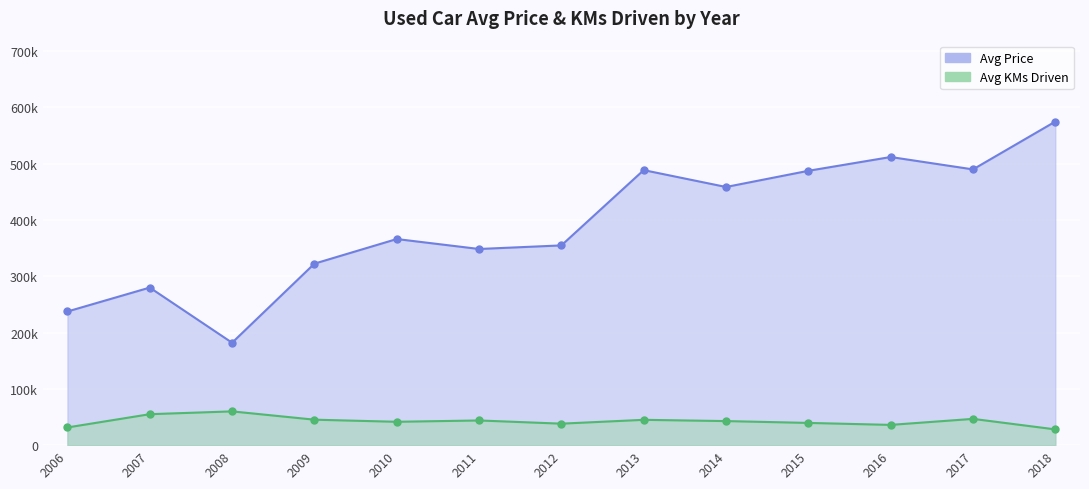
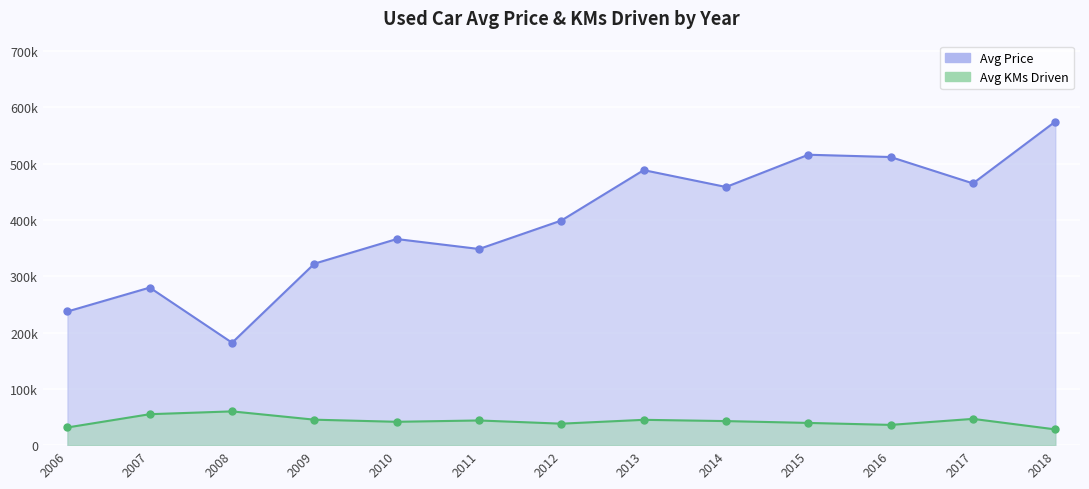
Avg Price, 2012: 350000 -> 400000
Avg Price, 2015: 490000 -> 520000
Avg Price, 2017: 490000 -> 470000
